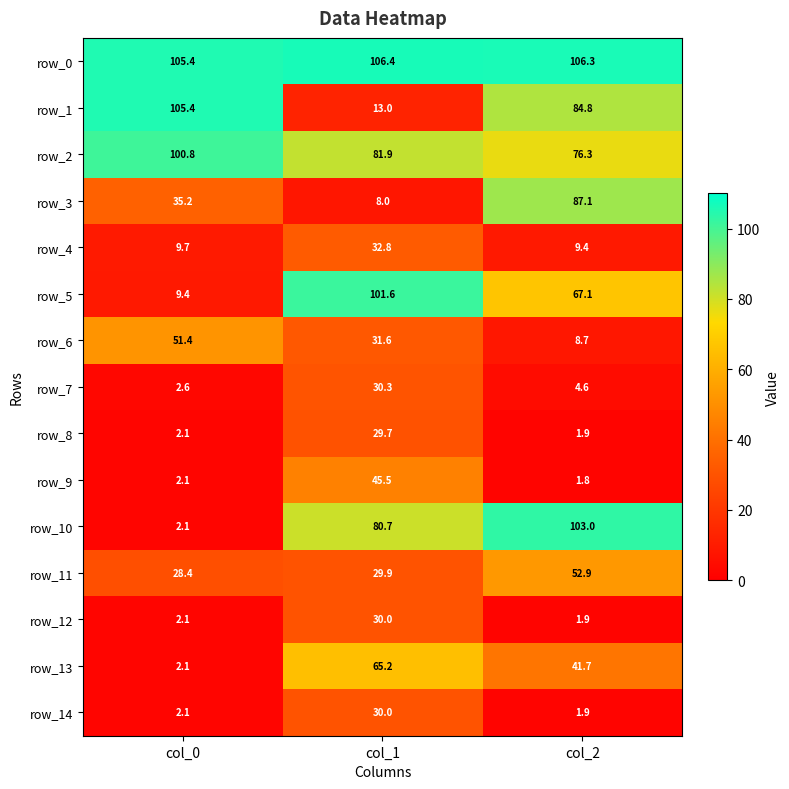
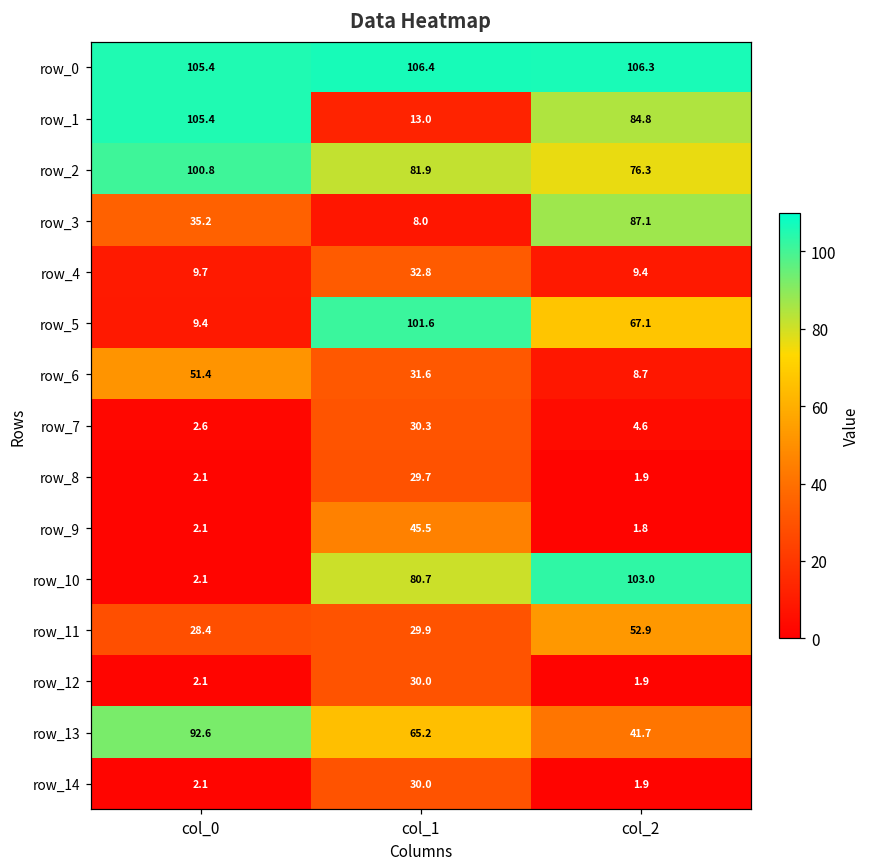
row_13, col_0: 2.1 -> 92.6
